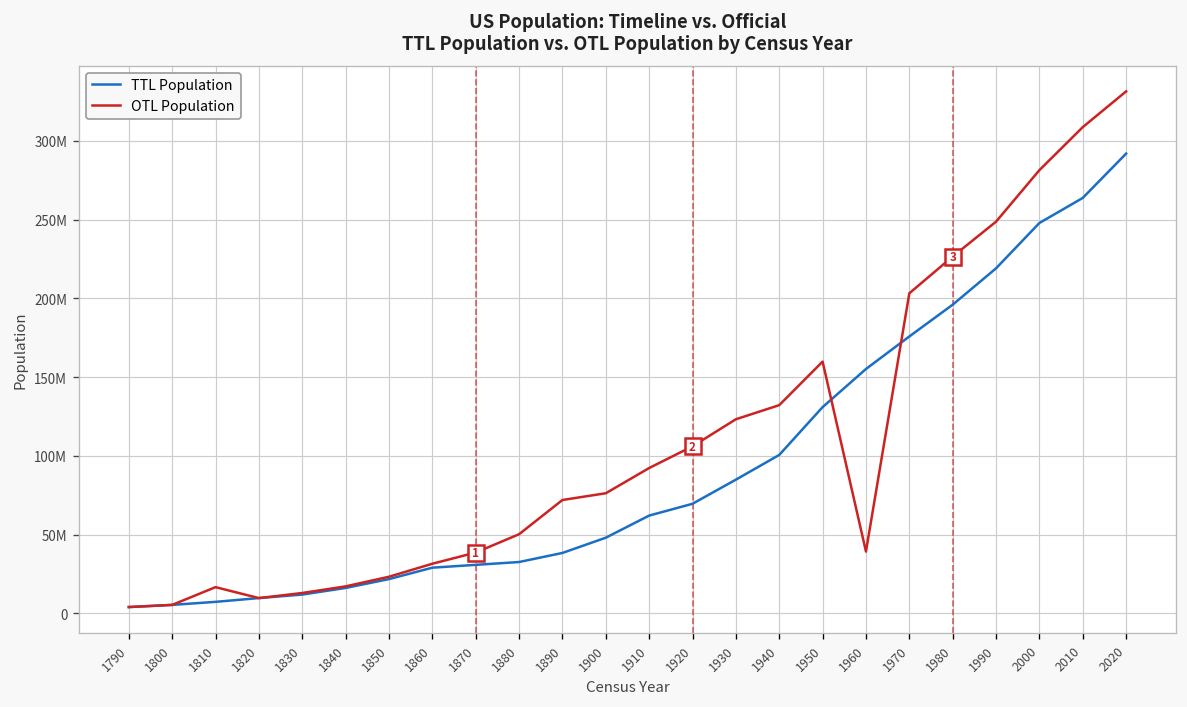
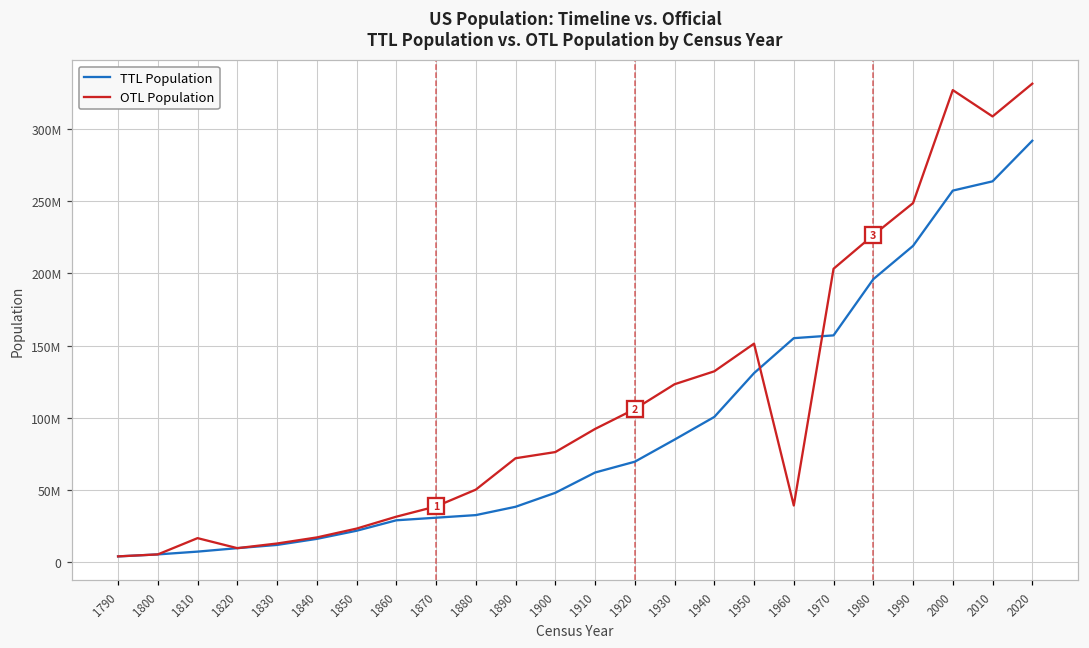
OTL Population, 1950: 160000000 -> 151000000
TTL Population, 1970: 176000000 -> 157000000
TTL Population, 2000: 248000000 -> 257000000
OTL Population, 2000: 281000000 -> 327000000
